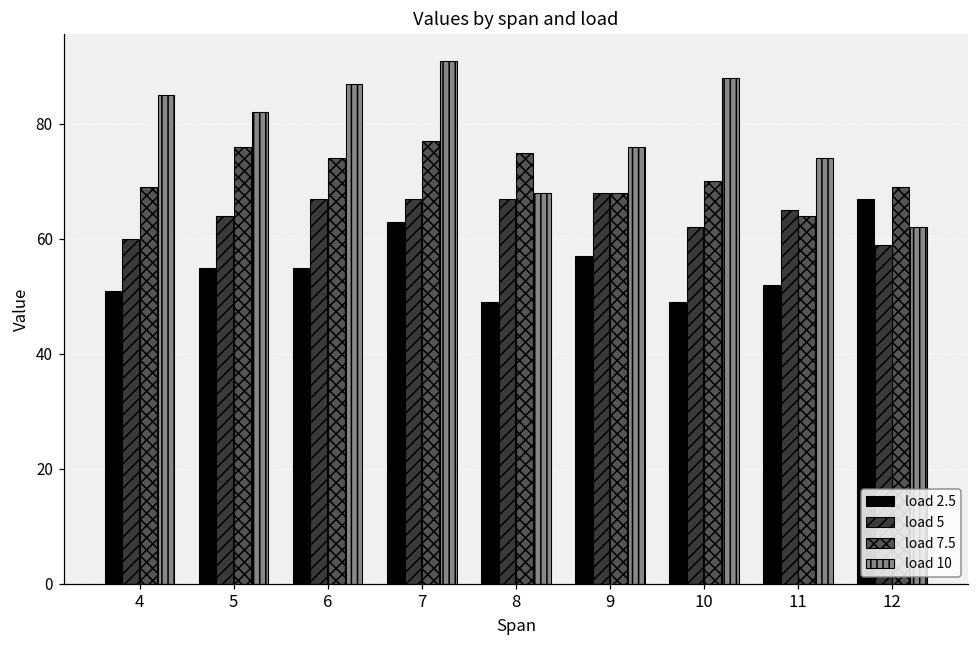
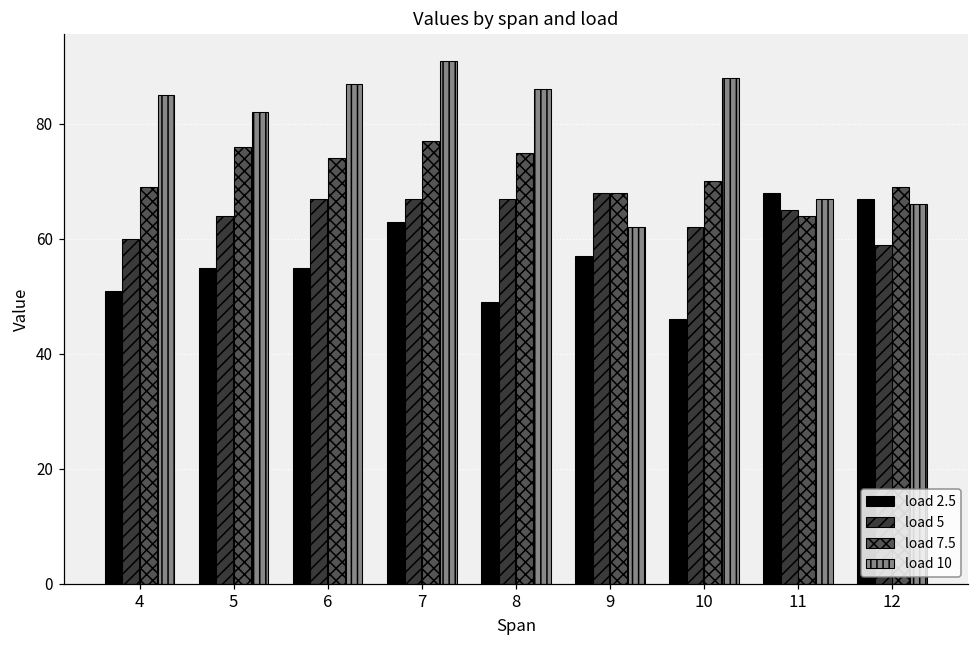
load 10, 8: 68 -> 86
load 10, 9: 76 -> 62
load 2.5, 10: 49 -> 46
load 2.5, 11: 52 -> 68
load 10, 11: 74 -> 67
load 10, 12: 62 -> 66
